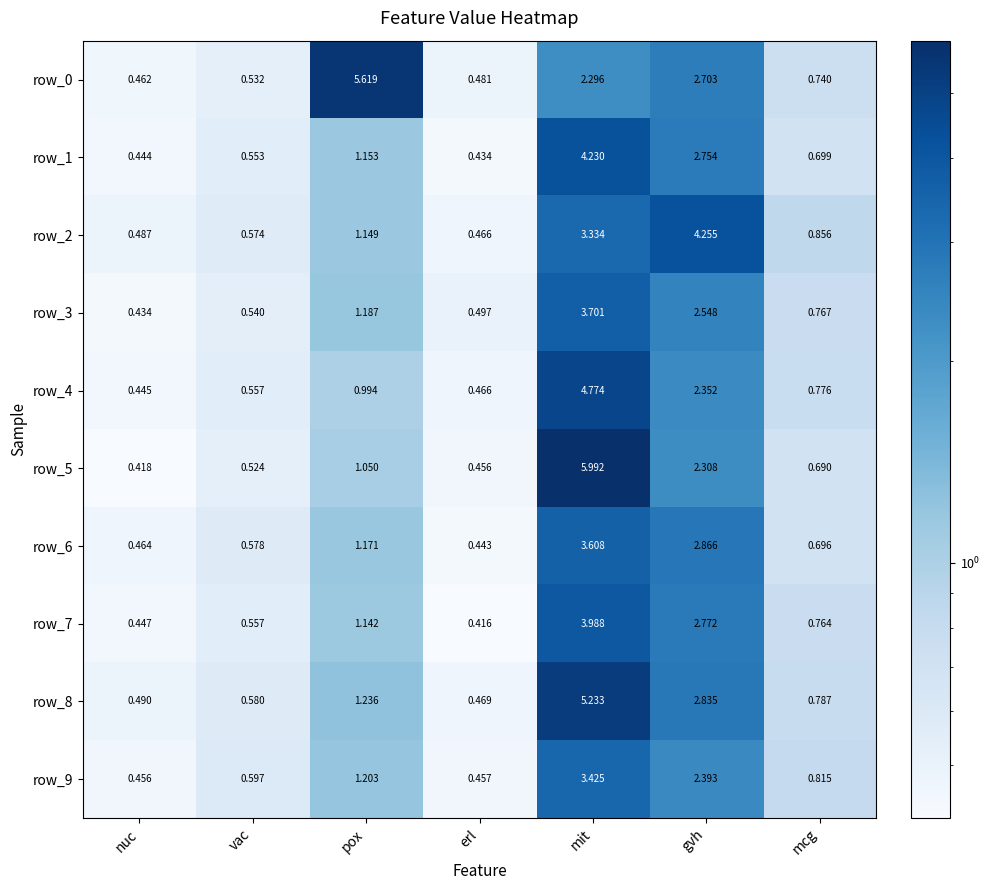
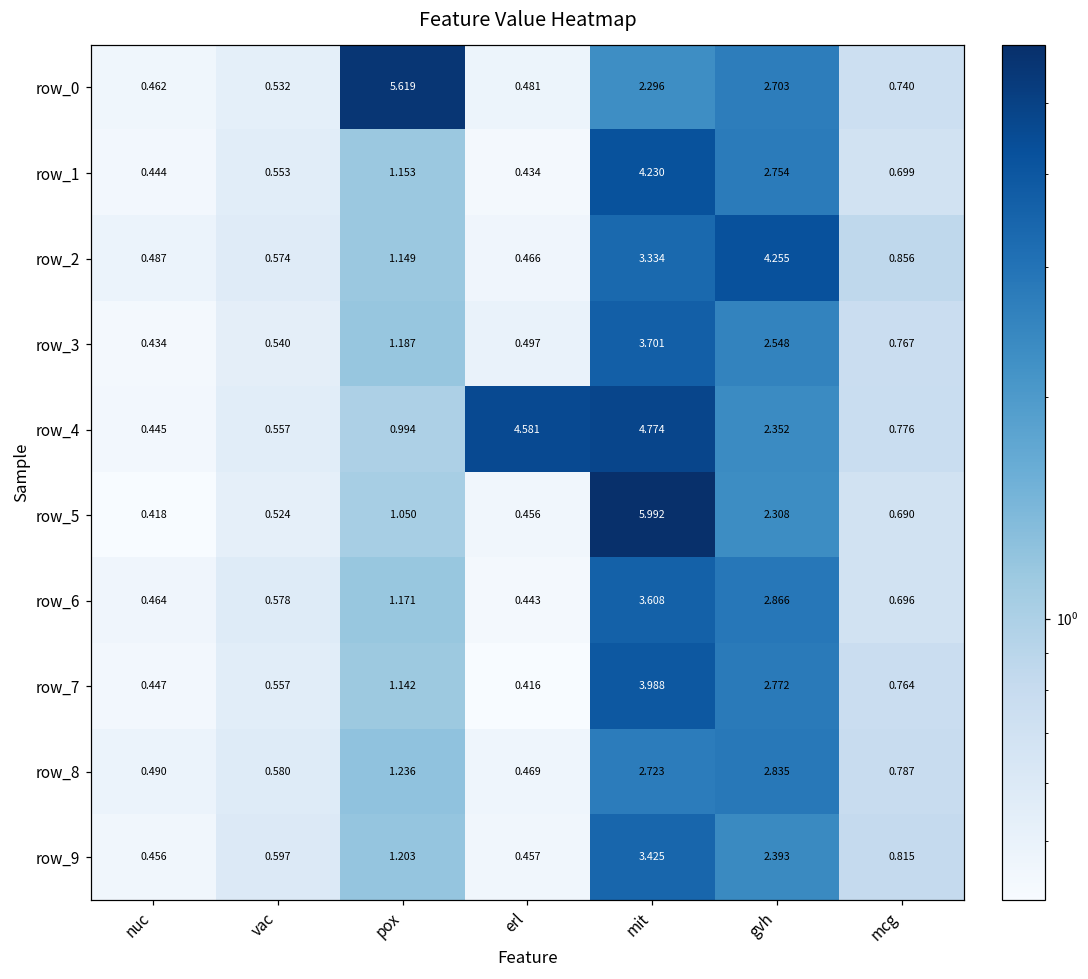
row_4, erl: 0.466 -> 4.581
row_8, mit: 5.233 -> 2.723
